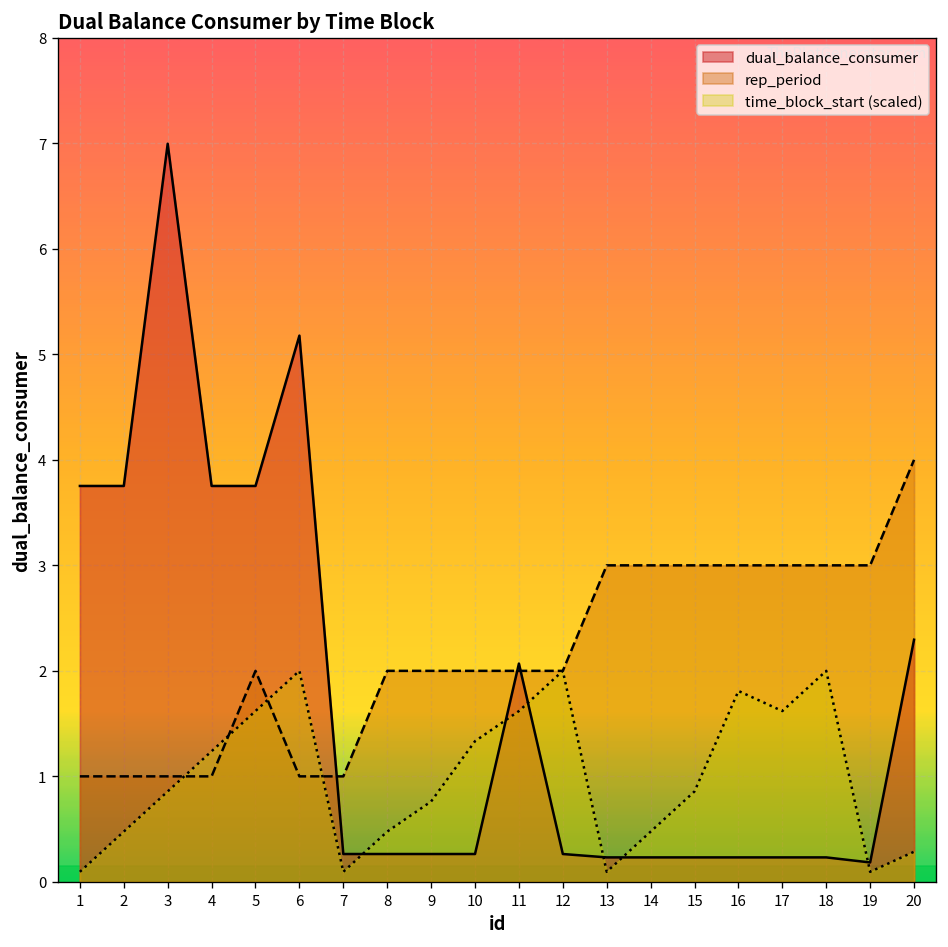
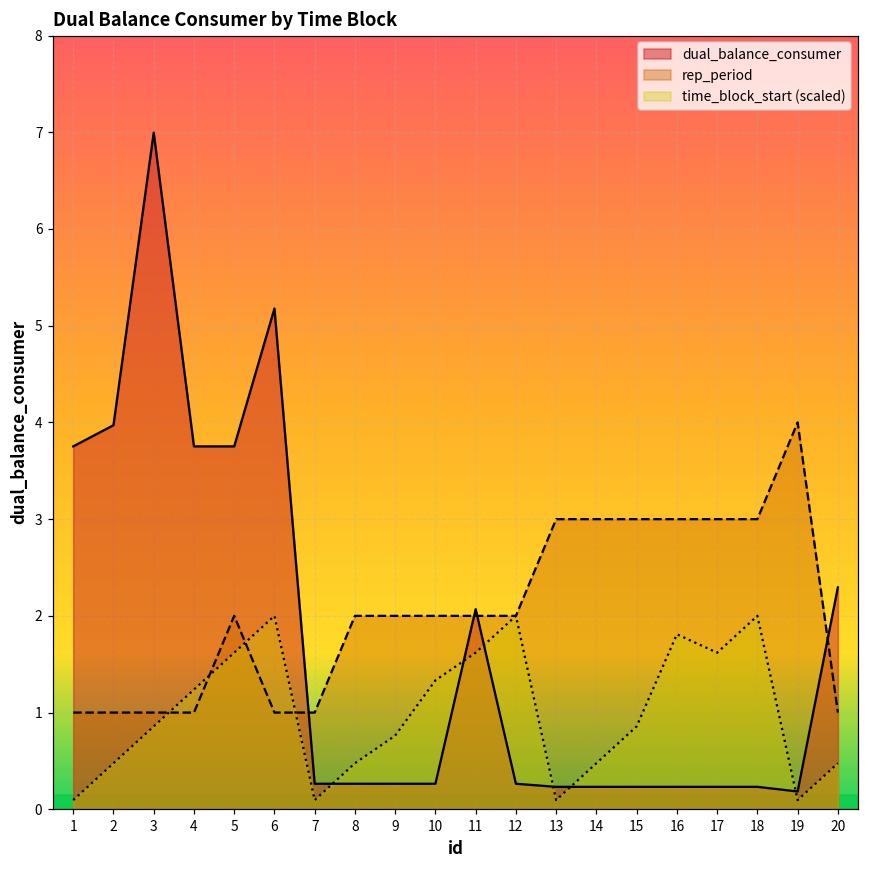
dual_balance_consumer, 2: 3.8 -> 4.0
rep_period, 19: 3 -> 4
rep_period, 20: 4 -> 1
time_block_start (scaled), 20: 0.3 -> 0.5
